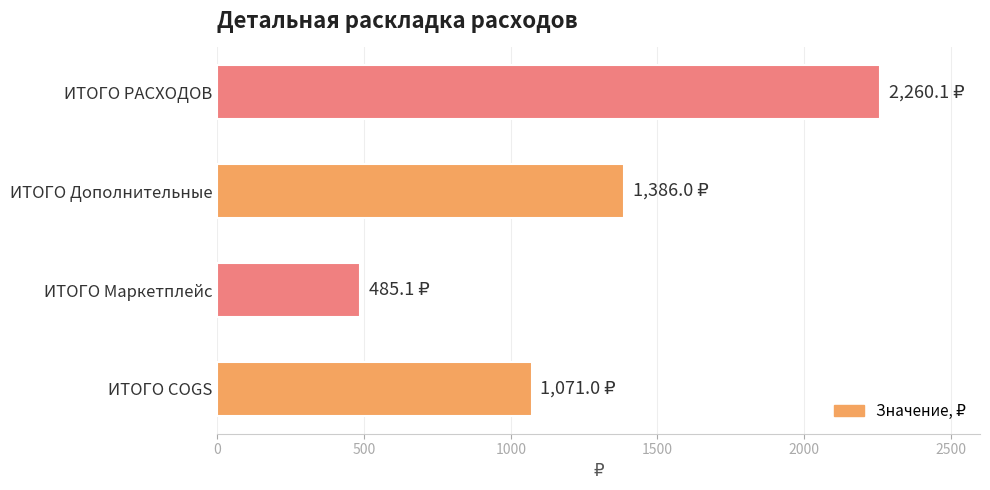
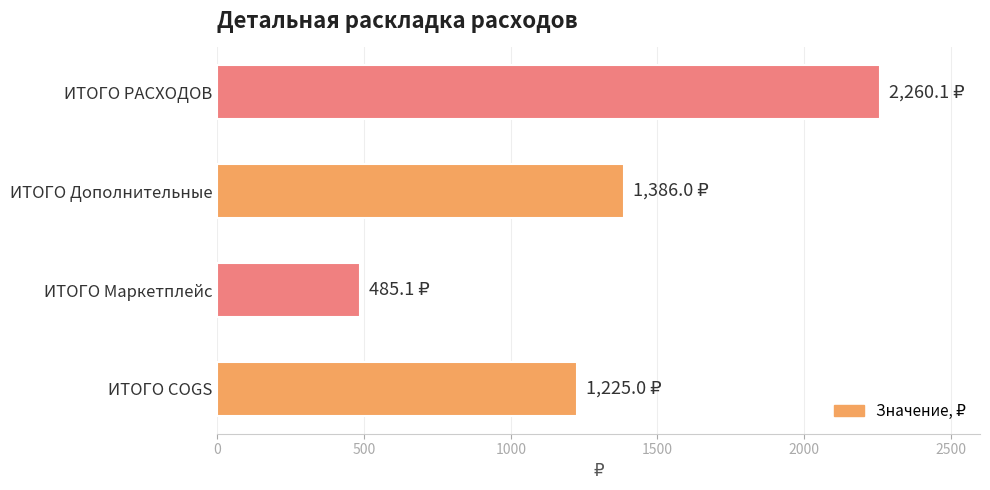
ИТОГО COGS: 1,071.0 -> 1,225.0
